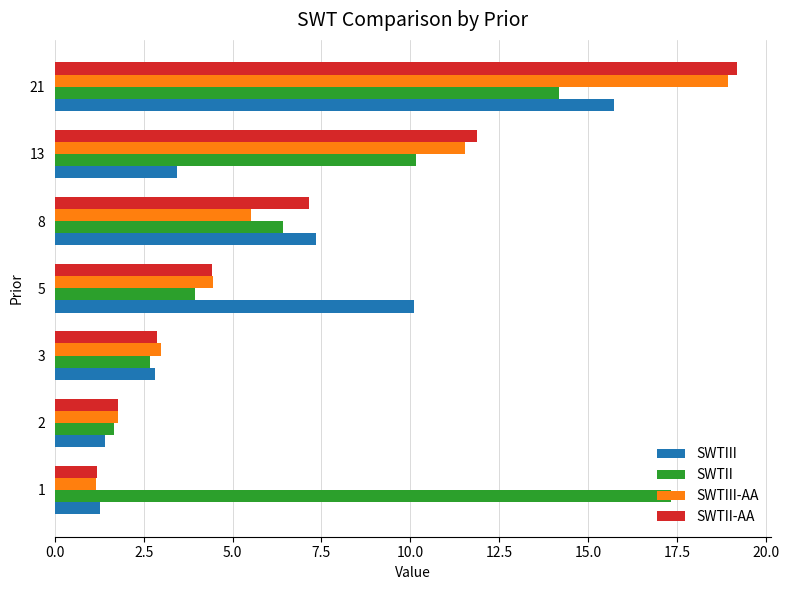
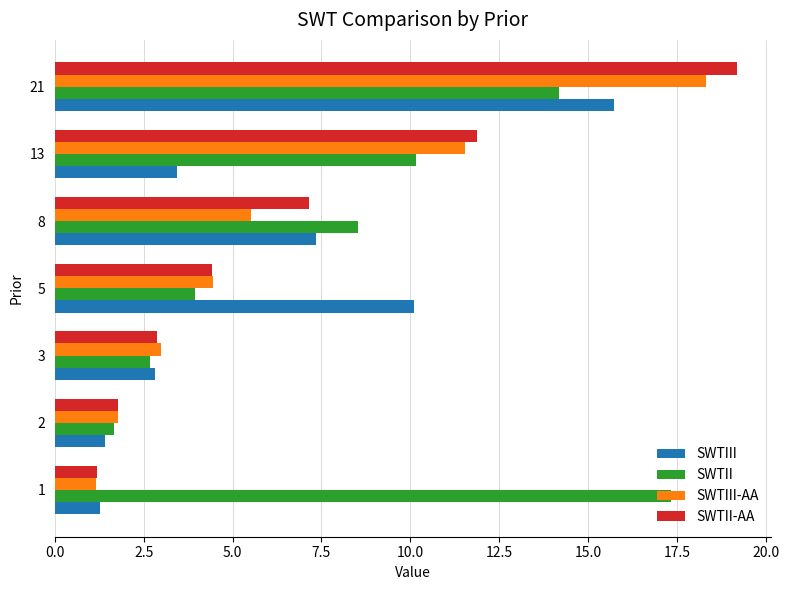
SWTIII-AA, 21: 18.9 -> 18.3
SWTII, 8: 6.4 -> 8.5
